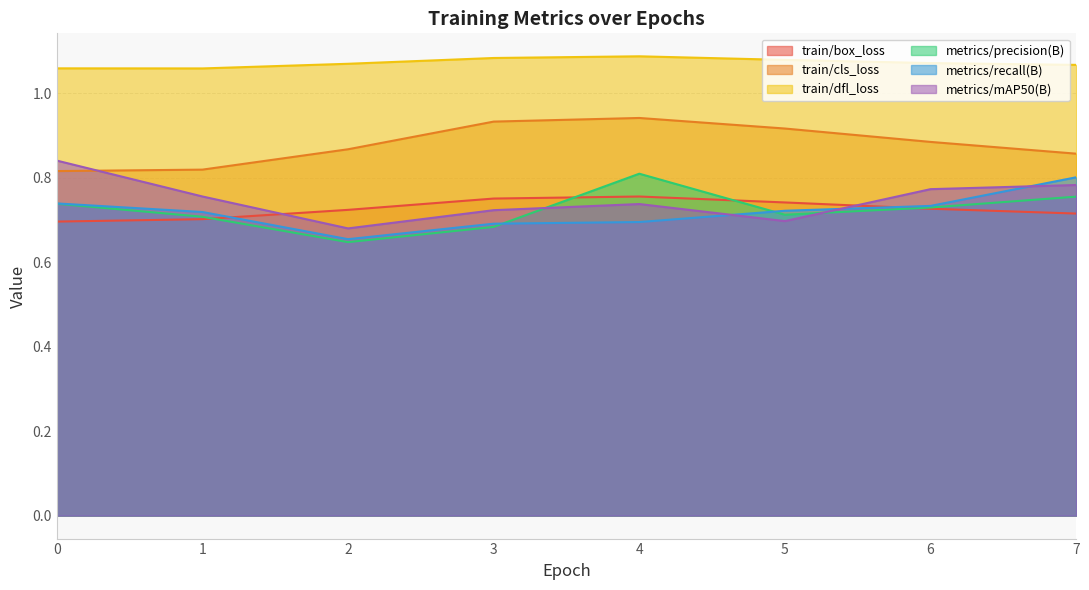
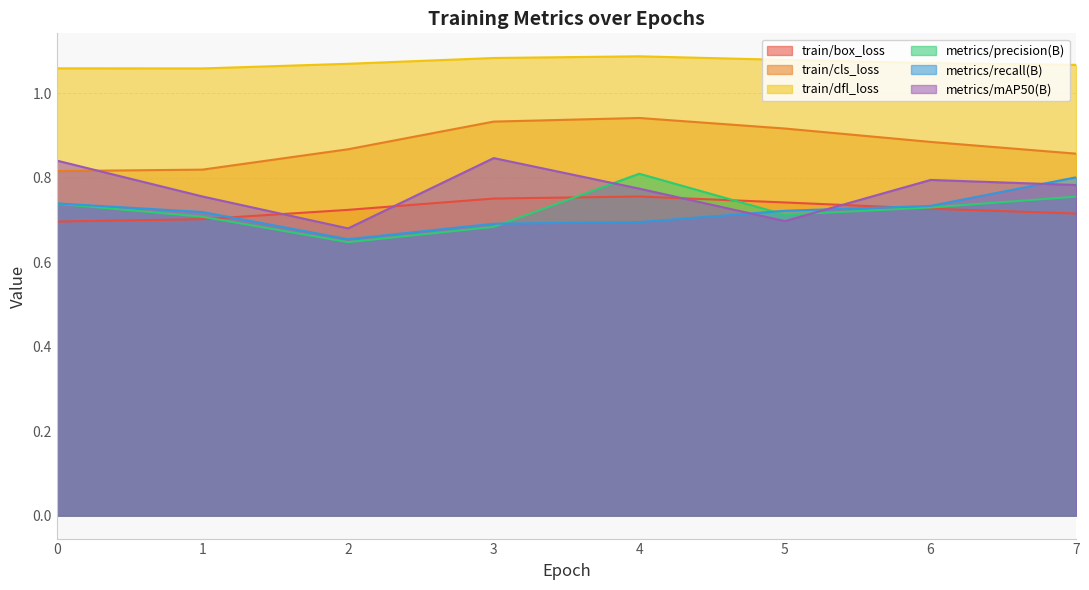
metrics/mAP50(B), 3: 0.72 -> 0.85
metrics/mAP50(B), 4: 0.74 -> 0.77
metrics/mAP50(B), 6: 0.77 -> 0.79
